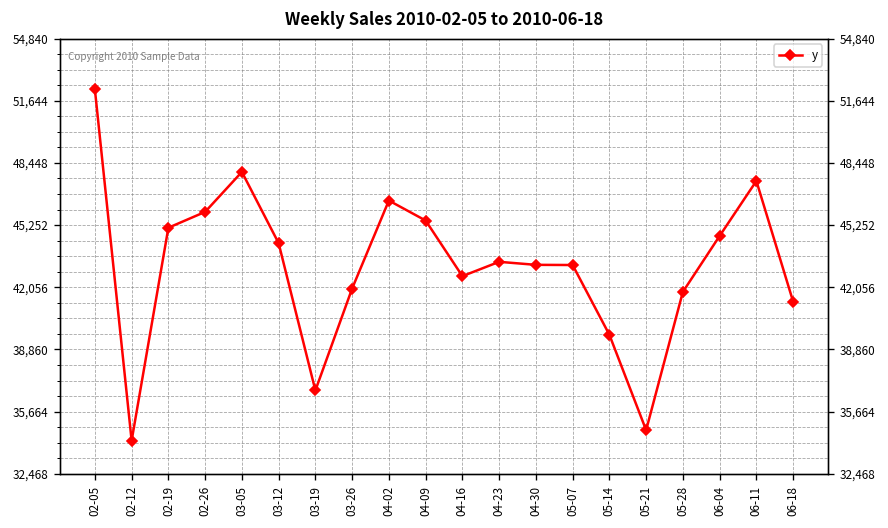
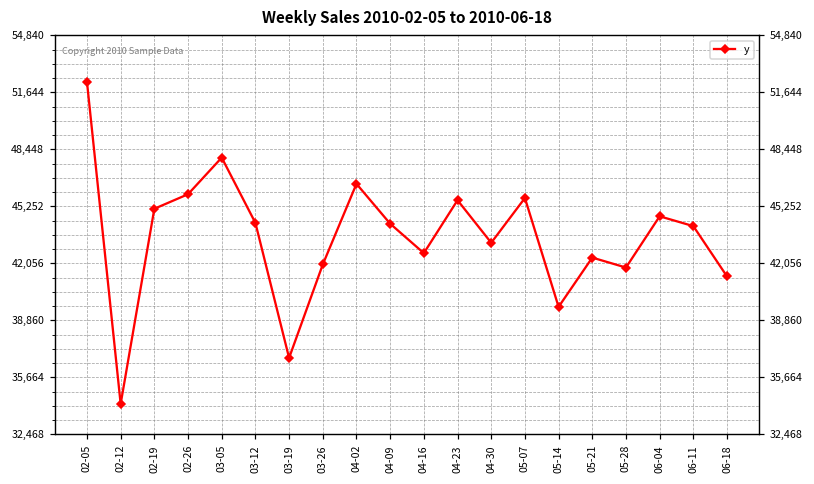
04-09: 45,500 -> 44,300
04-23: 43,400 -> 45,600
05-07: 43,200 -> 45,700
05-21: 34,700 -> 42,400
06-11: 47,500 -> 44,100
